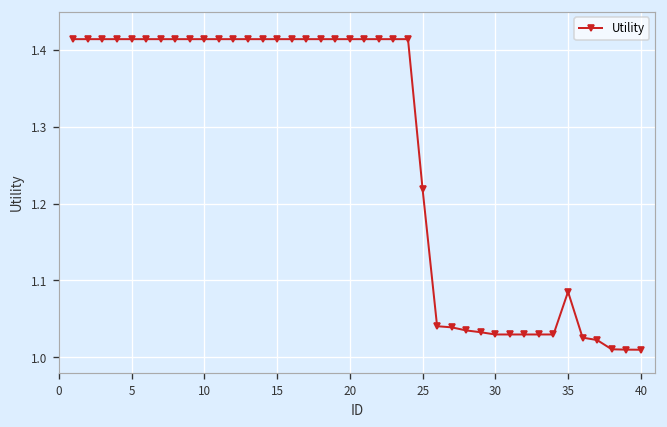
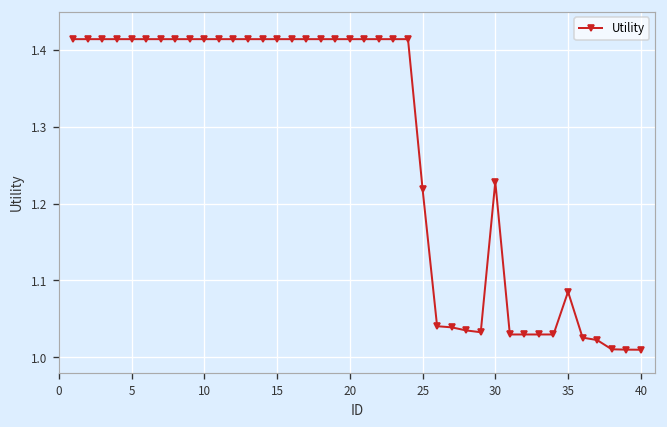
30: 1.03 -> 1.23
